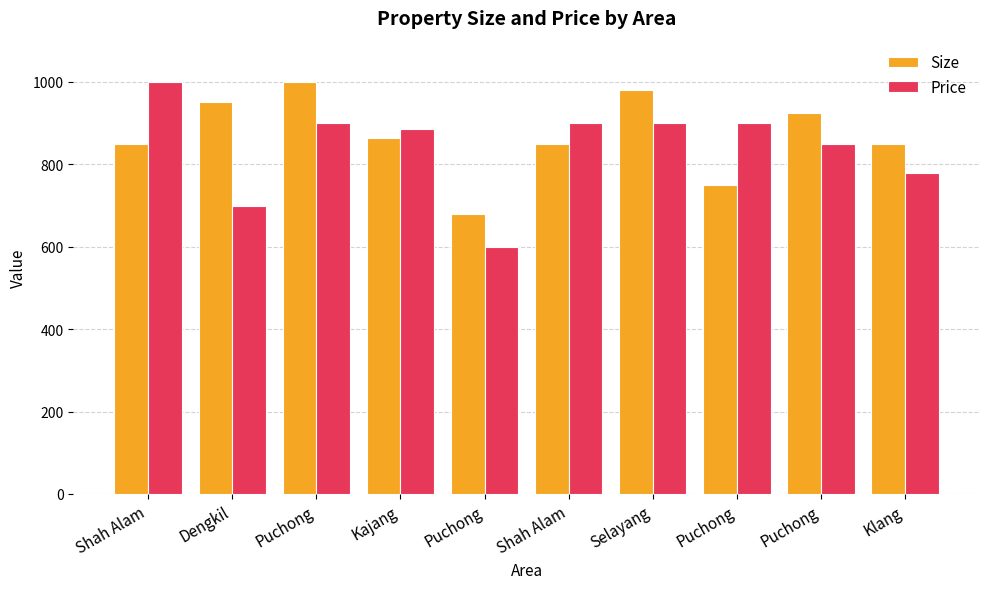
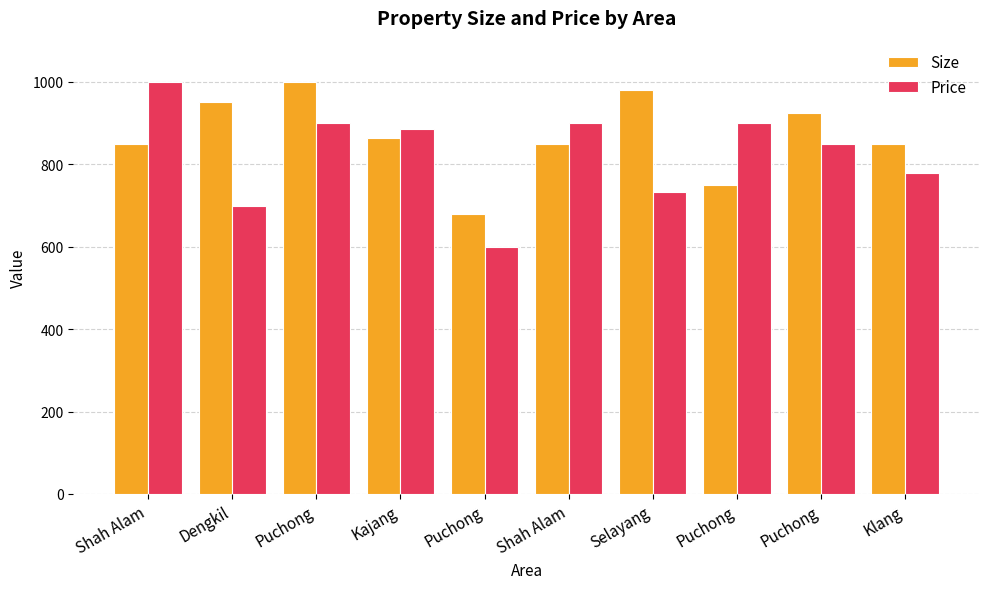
Price, Selayang: 900 -> 730
